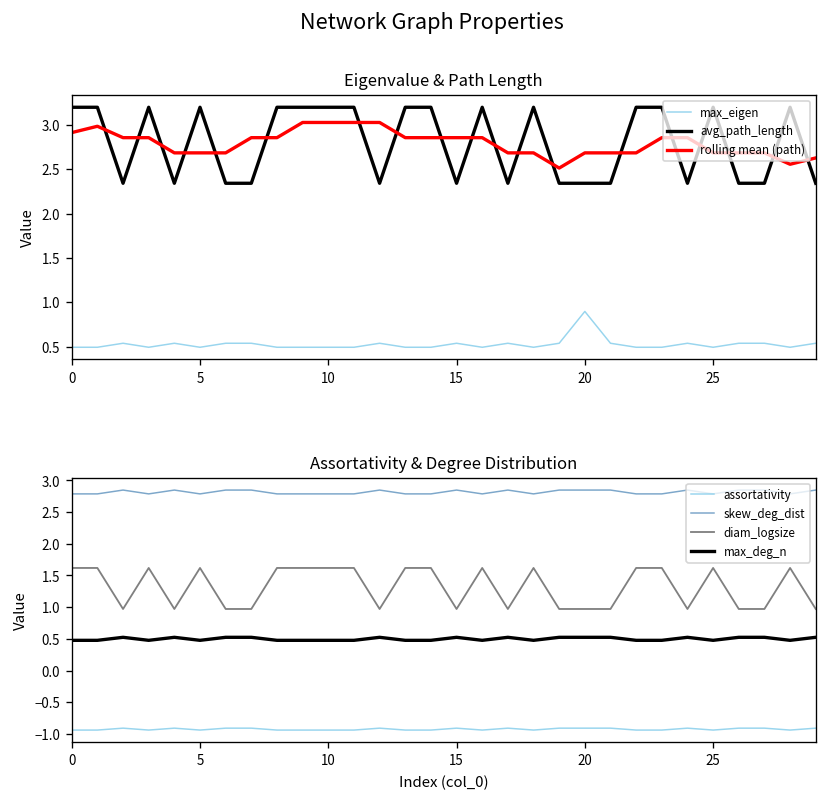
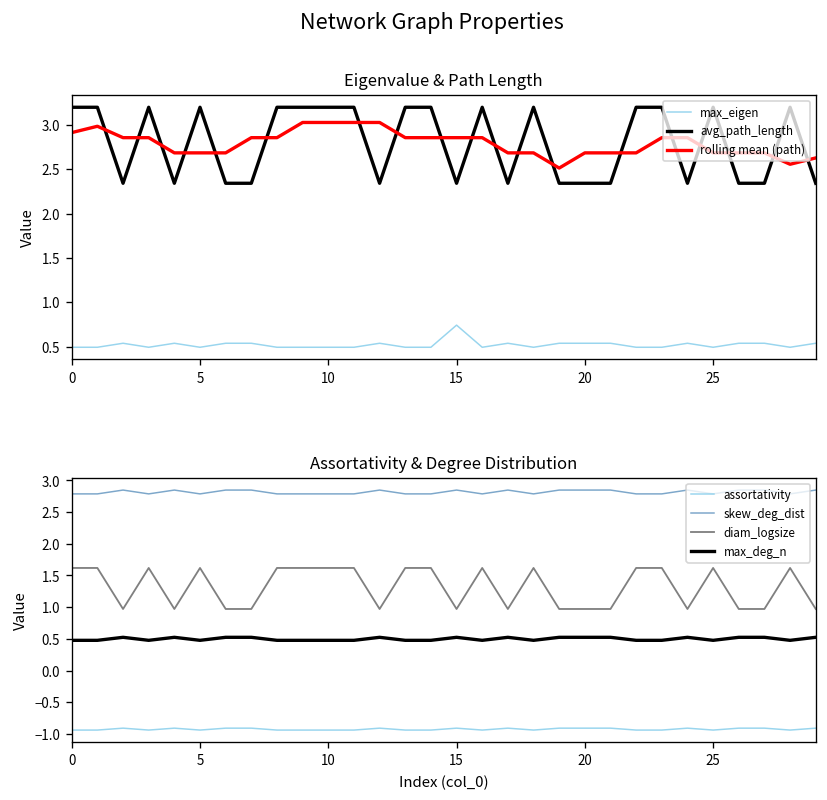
Eigenvalue & Path Length, max_eigen, 15: 0.5 -> 0.7
Eigenvalue & Path Length, max_eigen, 20: 0.9 -> 0.5
